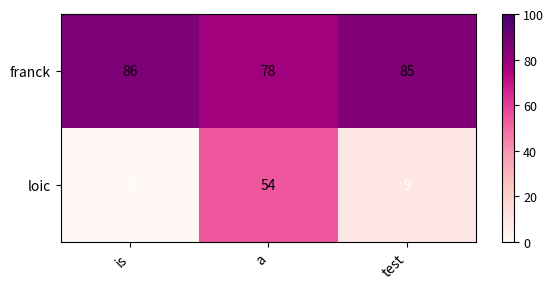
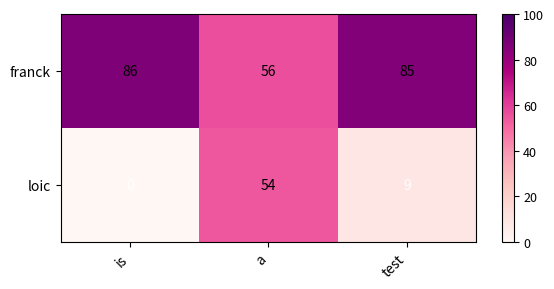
franck, a: 78 -> 56
